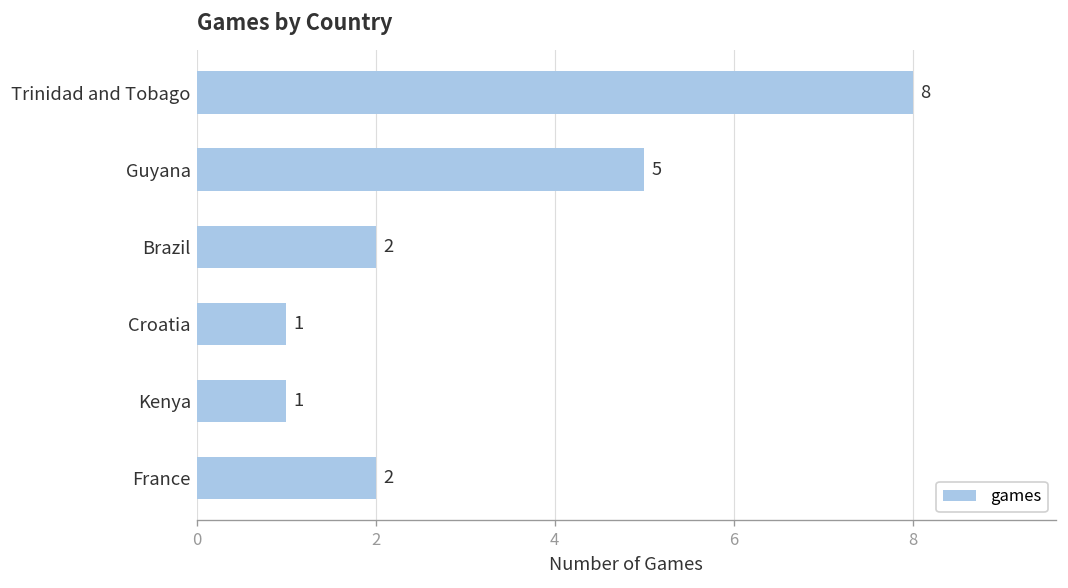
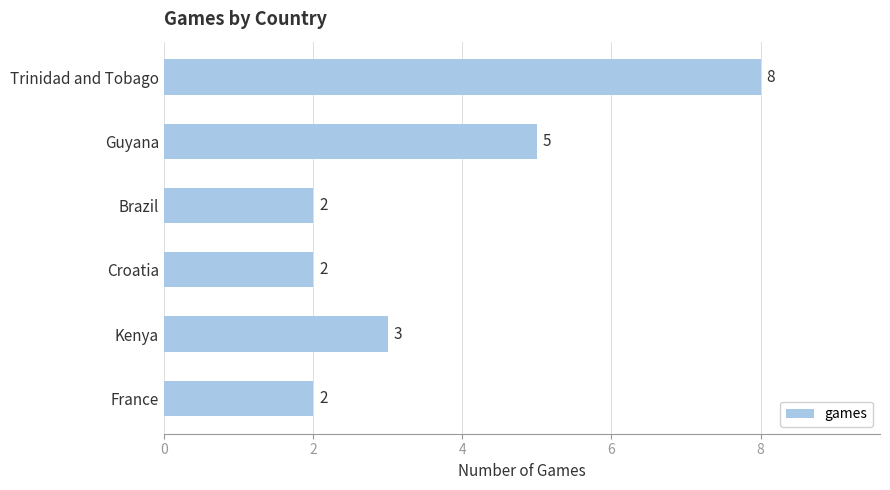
Croatia: 1 -> 2
Kenya: 1 -> 3
